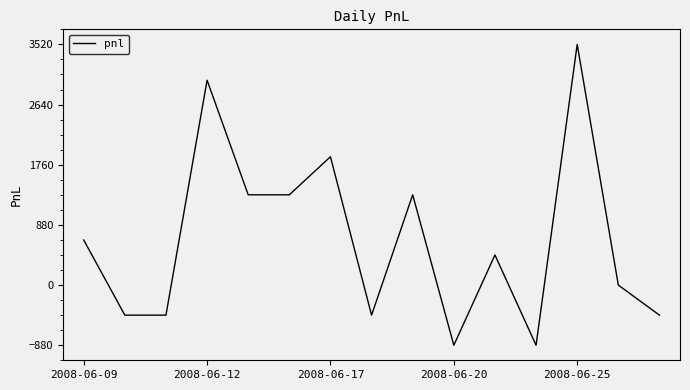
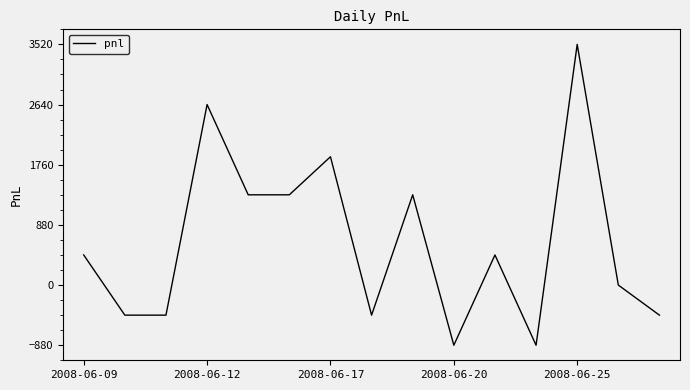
2008-06-09: 700 -> 400
2008-06-12: 3000 -> 2600
